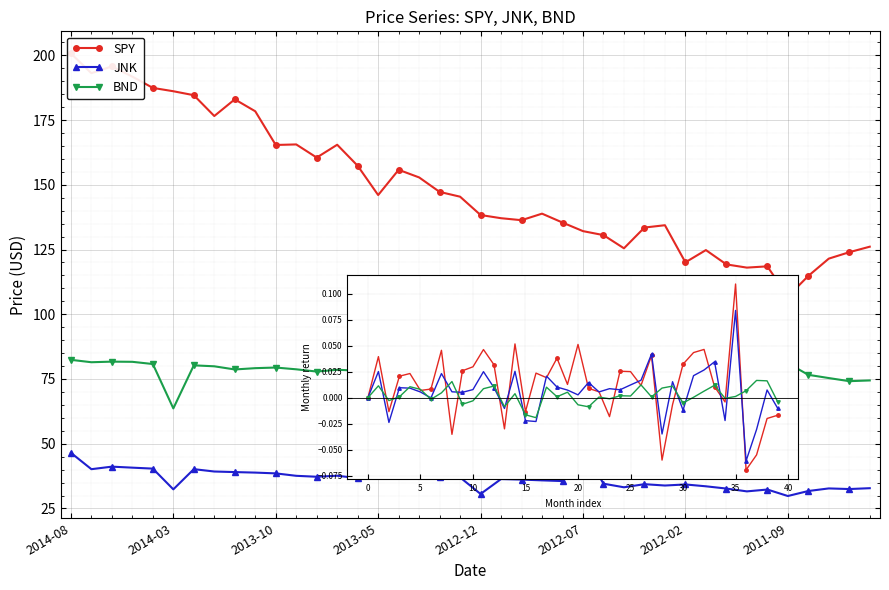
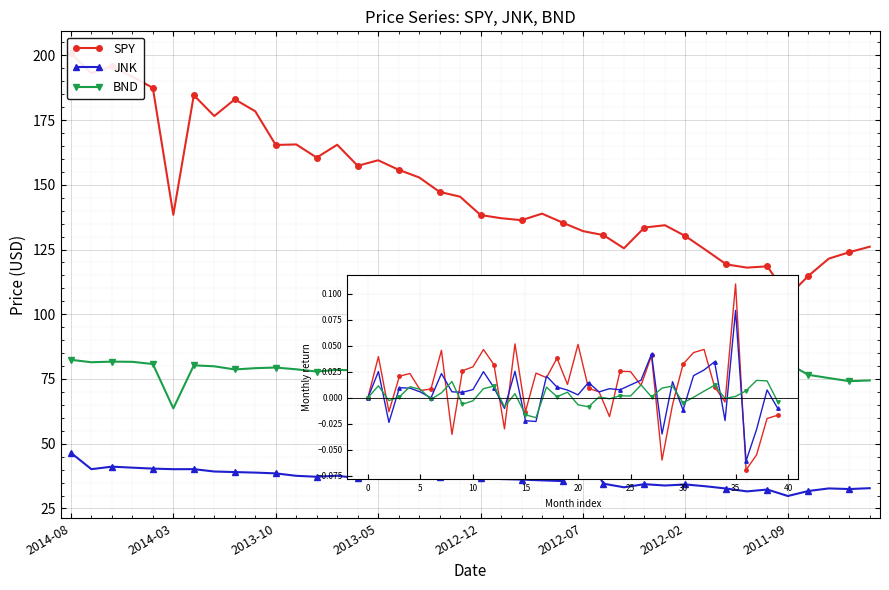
SPY, 2014-03: 186 -> 138
JNK, 2014-03: 32 -> 40
SPY, 2013-05: 146 -> 159
JNK, 2012-12: 31 -> 37
SPY, 2012-02: 120 -> 130
